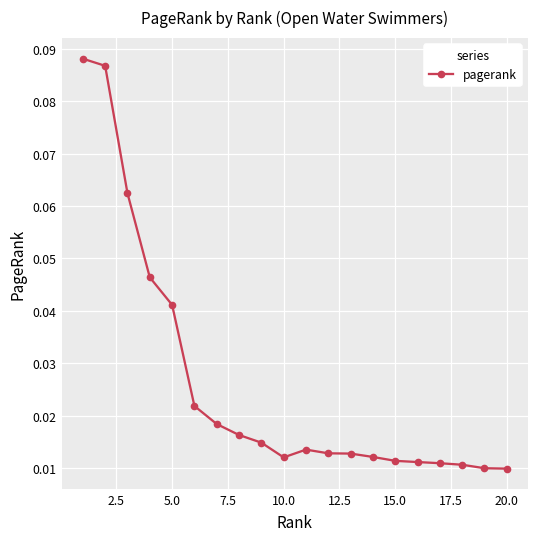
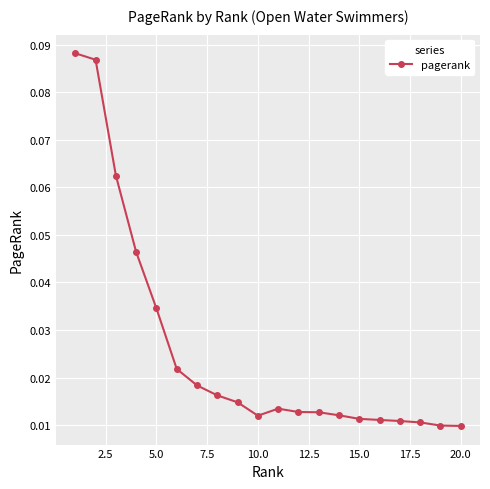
5.0: 0.041 -> 0.035
